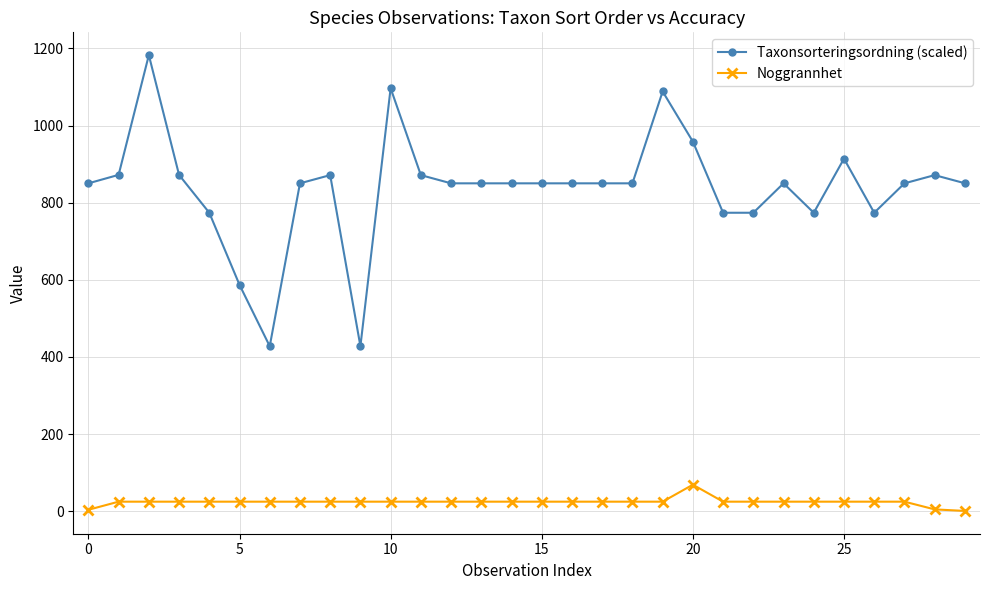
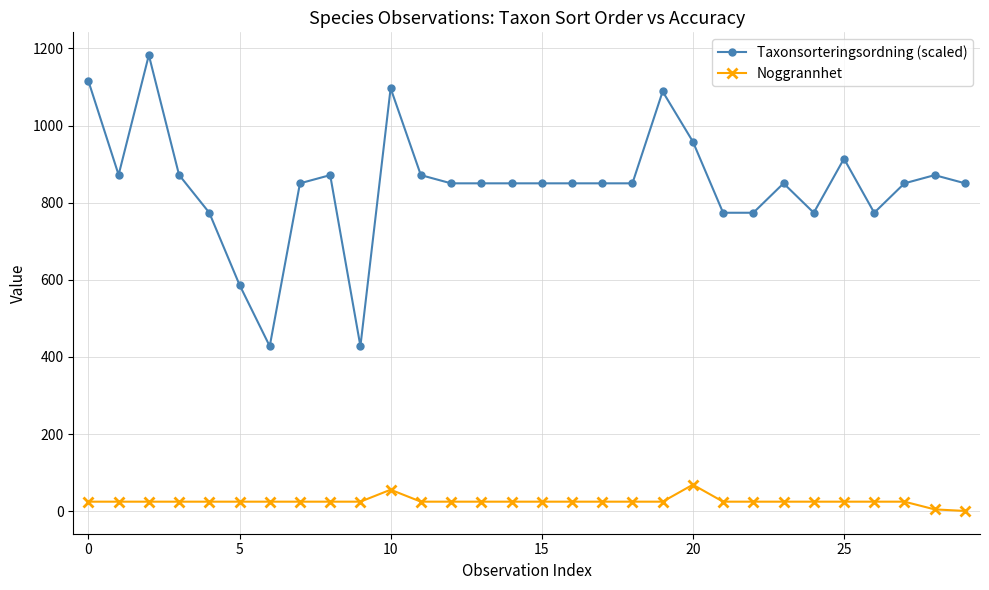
Taxonsorteringsordning (scaled), 0: 850 -> 1120
Noggrannhet, 0: 0 -> 30
Noggrannhet, 10: 30 -> 60
